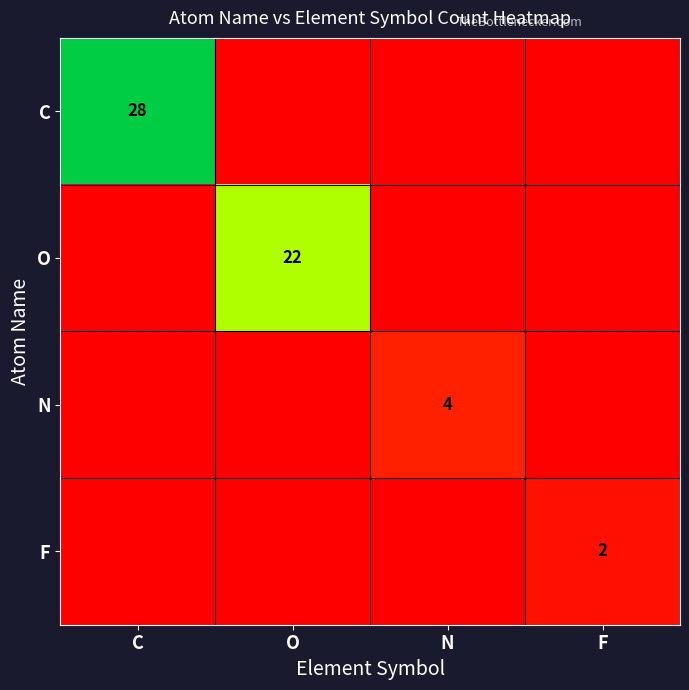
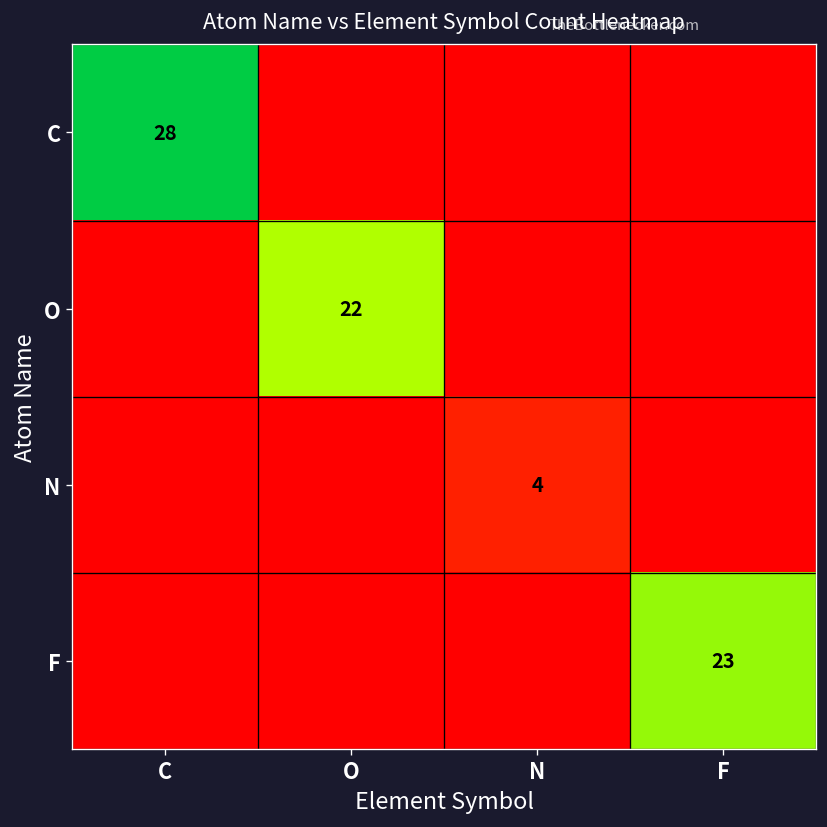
F, F: 2 -> 23
